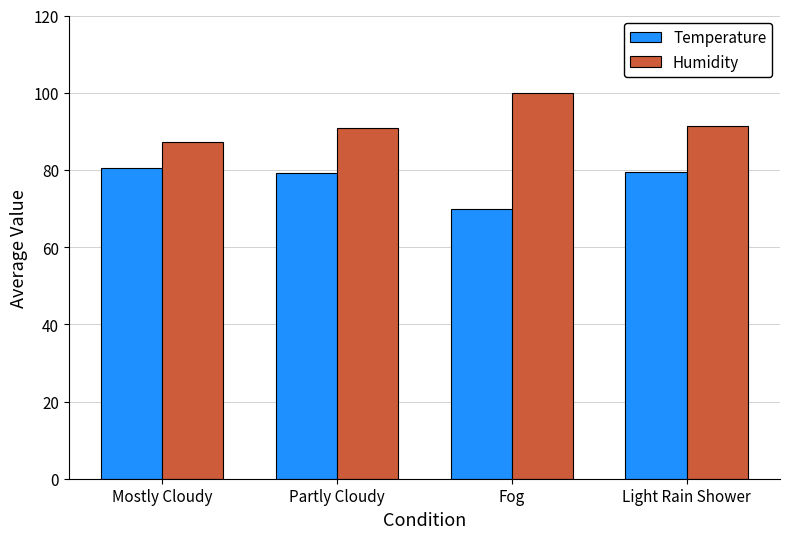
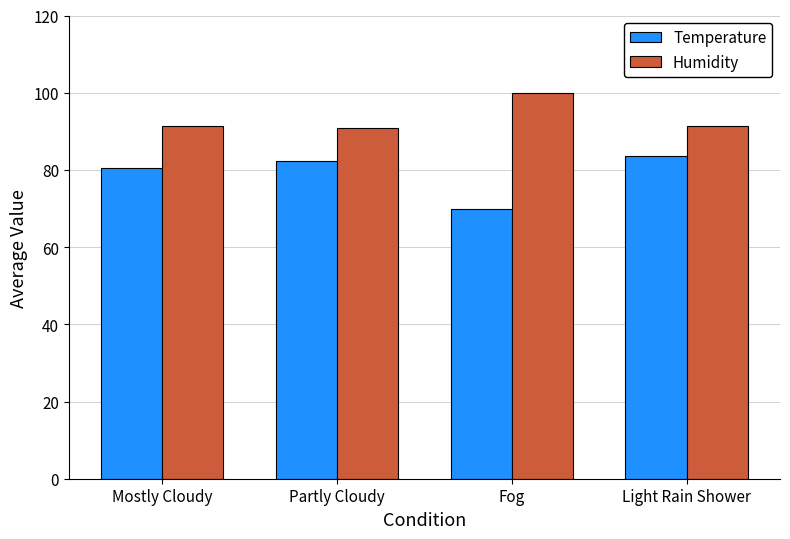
Humidity, Mostly Cloudy: 87 -> 91
Temperature, Partly Cloudy: 79 -> 82
Temperature, Light Rain Shower: 80 -> 84
